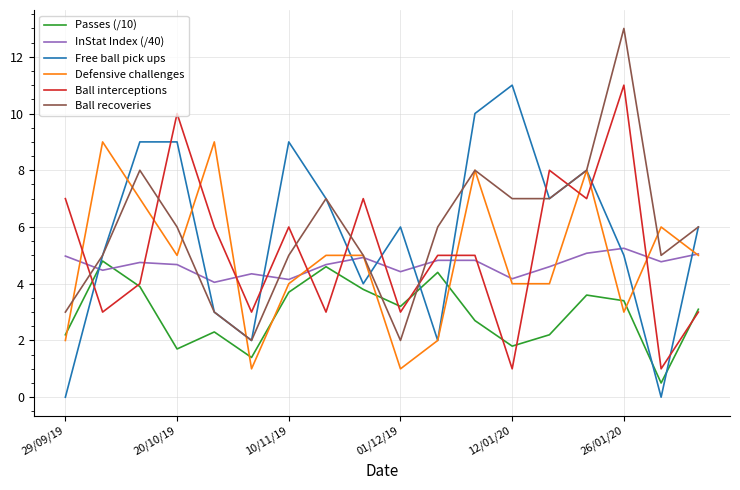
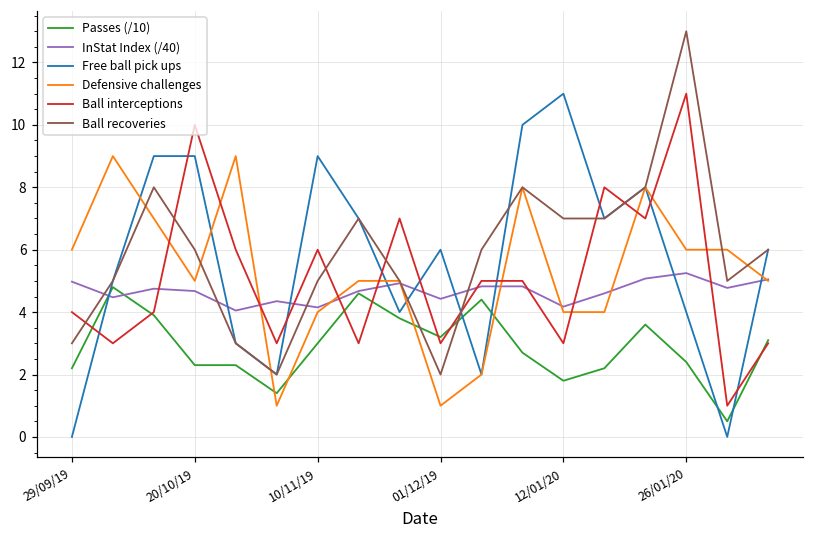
Defensive challenges, 29/09/19: 2 -> 6
Ball interceptions, 29/09/19: 7 -> 4
Passes (/10), 20/10/19: 1.7 -> 2.3
Passes (/10), 10/11/19: 3.7 -> 3.0
Ball interceptions, 12/01/20: 1 -> 3
Passes (/10), 26/01/20: 3.4 -> 2.4
Free ball pick ups, 26/01/20: 5 -> 4
Defensive challenges, 26/01/20: 3 -> 6
